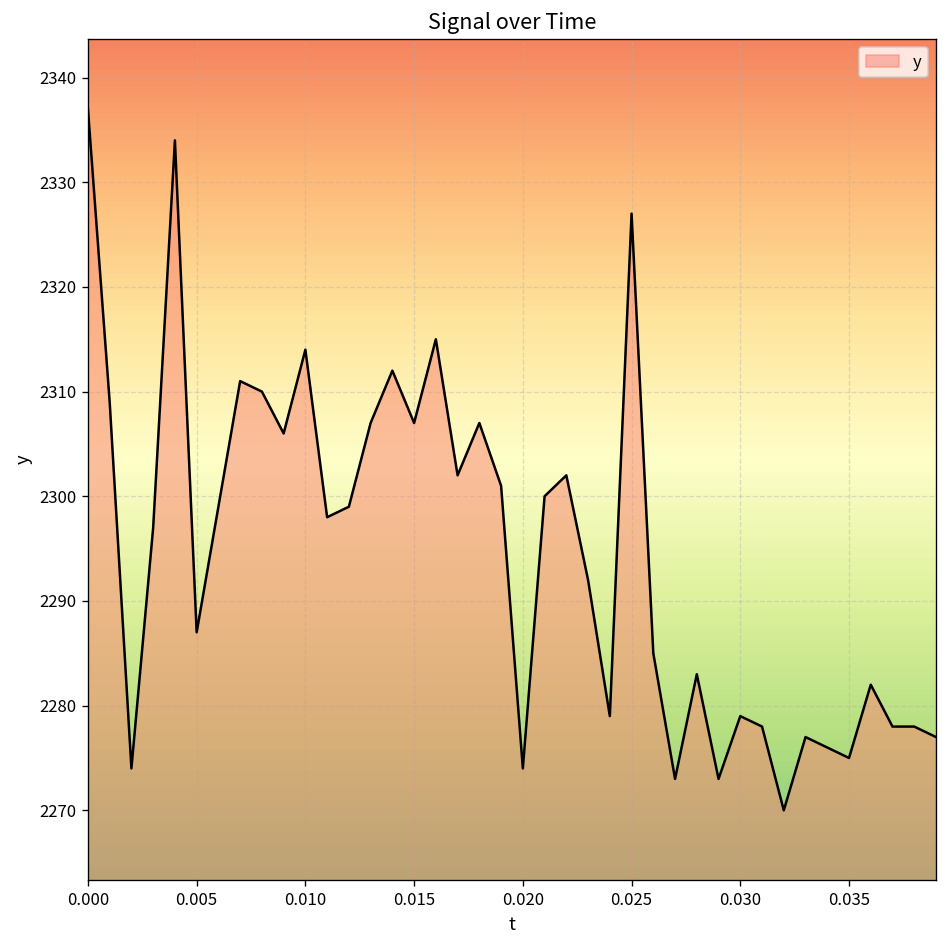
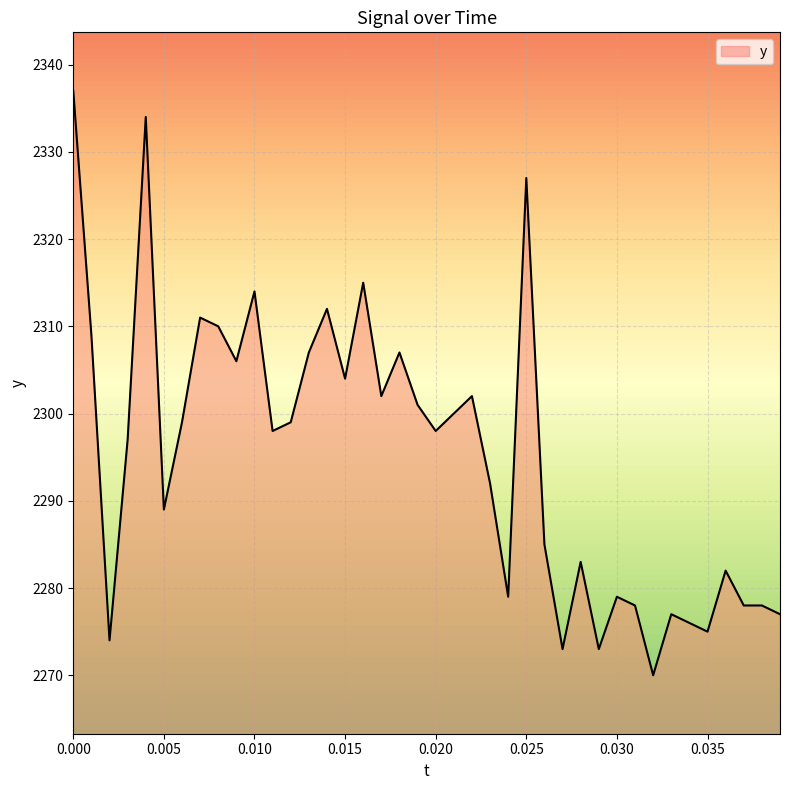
0.005: 2287 -> 2289
0.015: 2307 -> 2304
0.020: 2274 -> 2298
